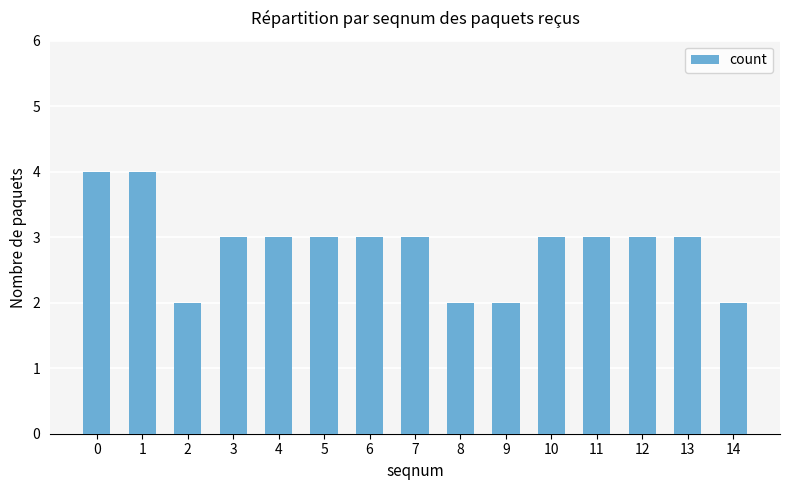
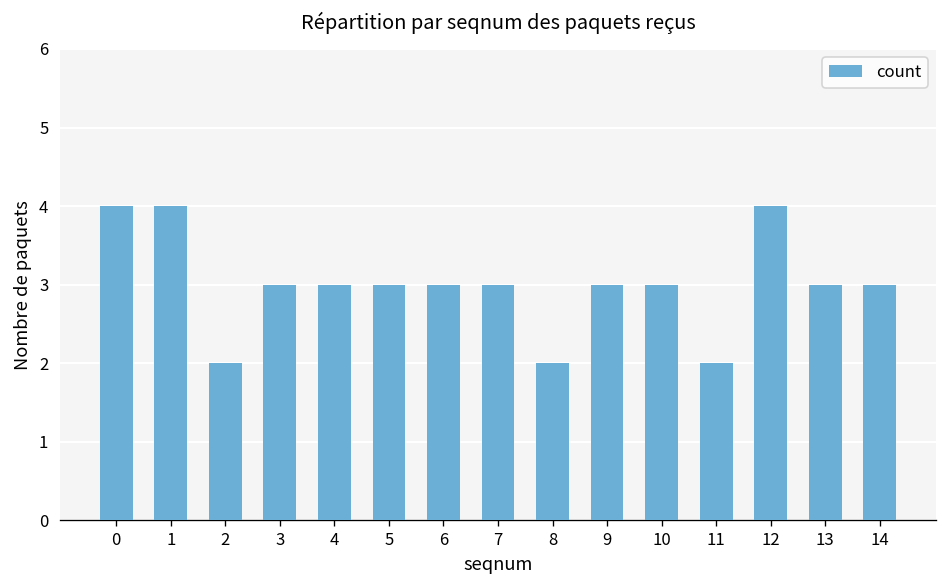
9: 2 -> 3
11: 3 -> 2
12: 3 -> 4
14: 2 -> 3
